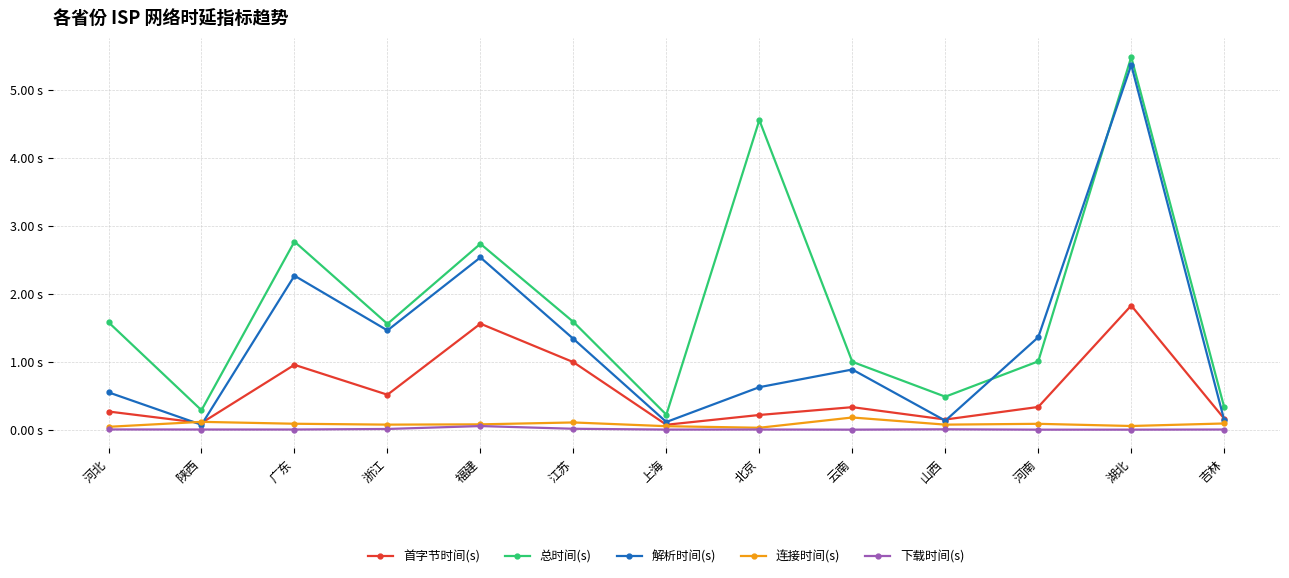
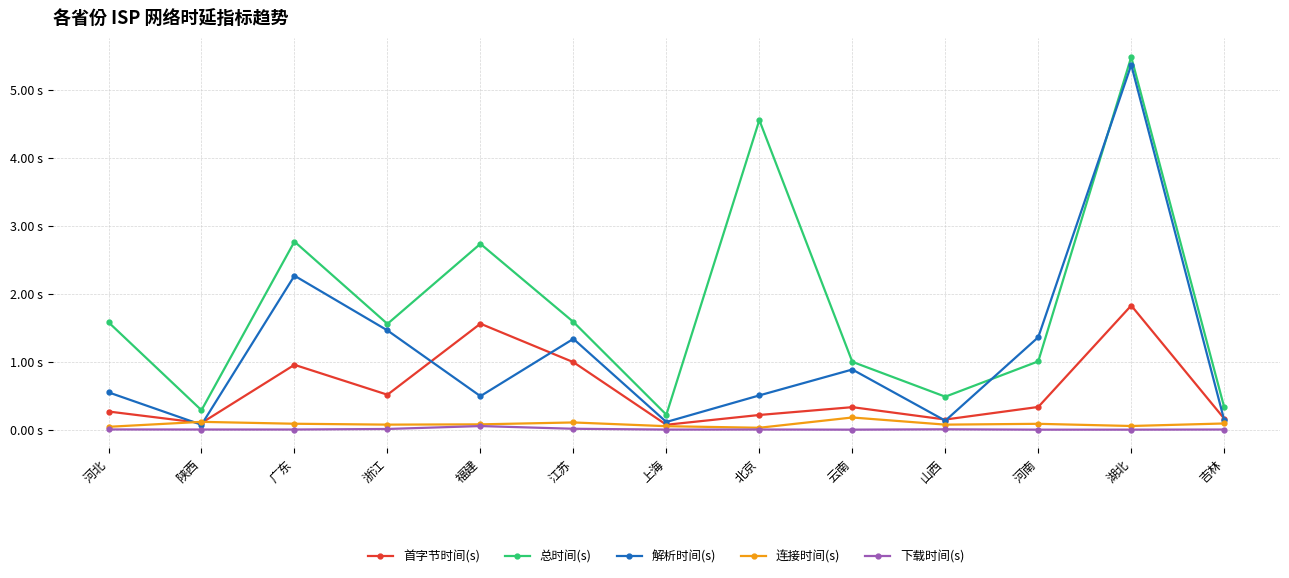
解析时间(s), 福建: 2.5 s -> 0.5 s
解析时间(s), 北京: 0.6 s -> 0.5 s
